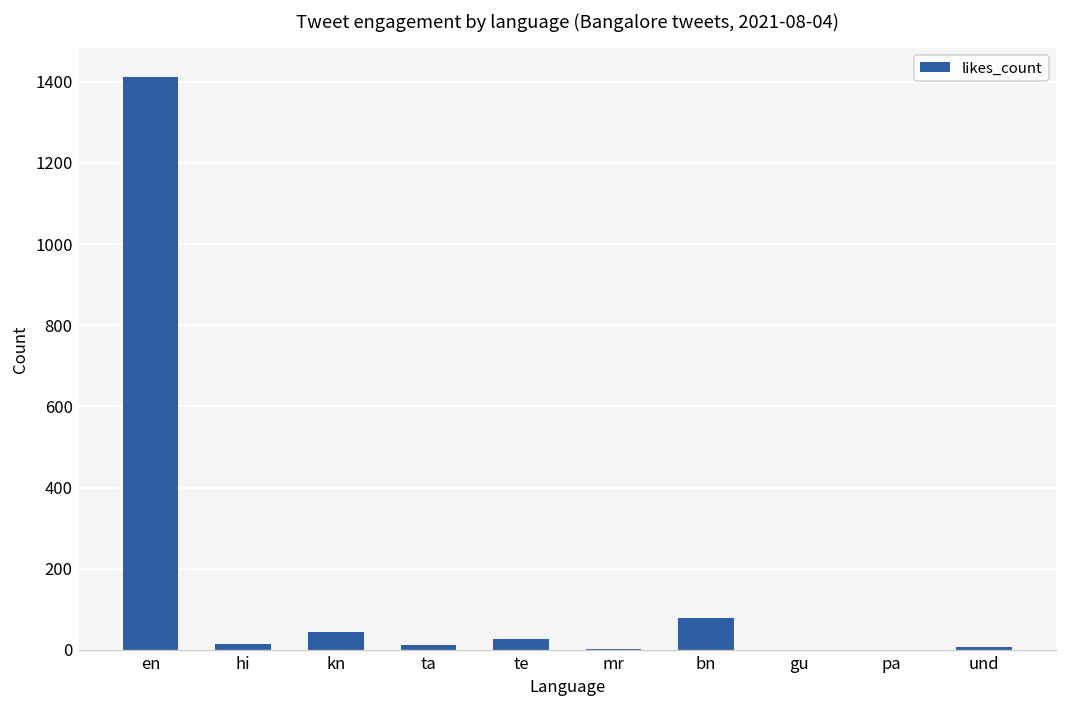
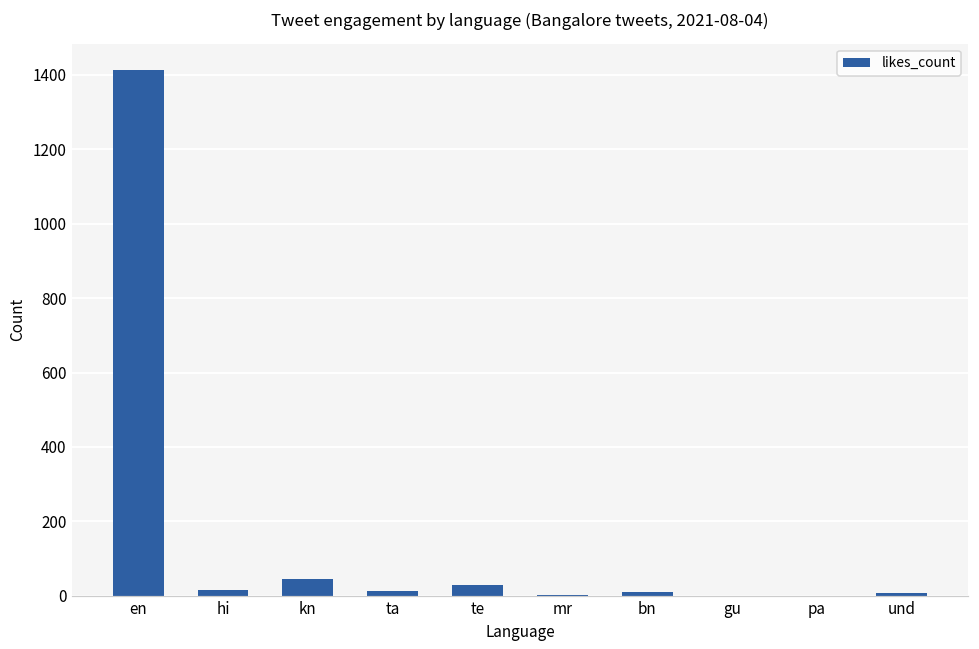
bn: 80 -> 10
